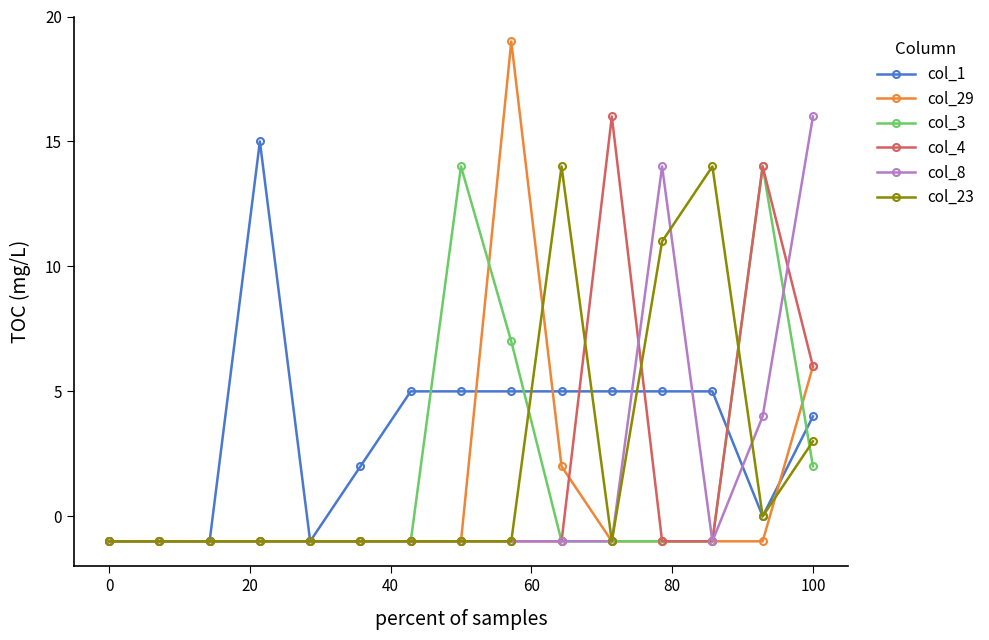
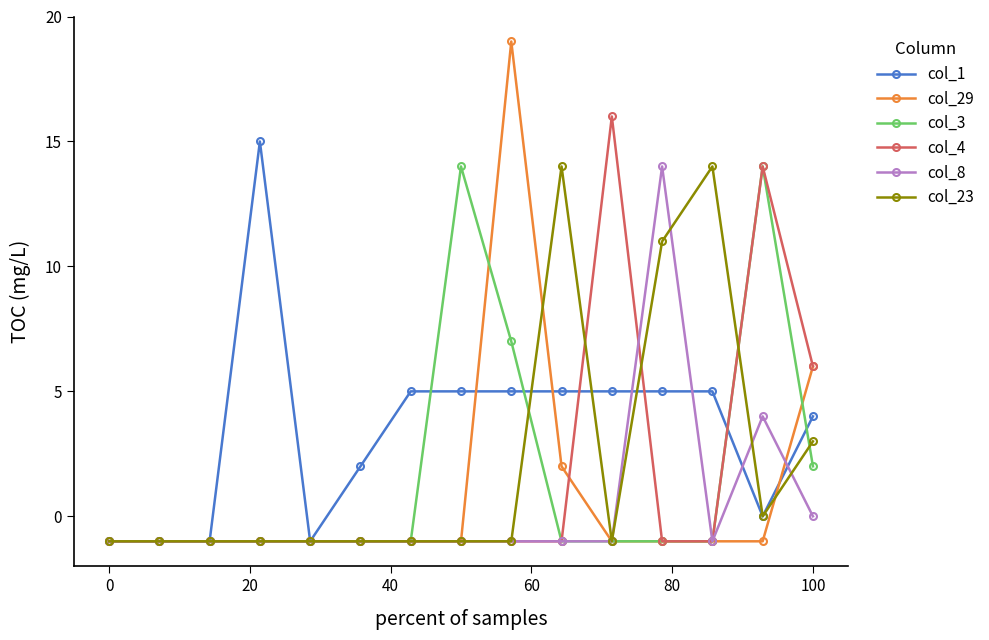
col_8, 100: 16 -> 0
